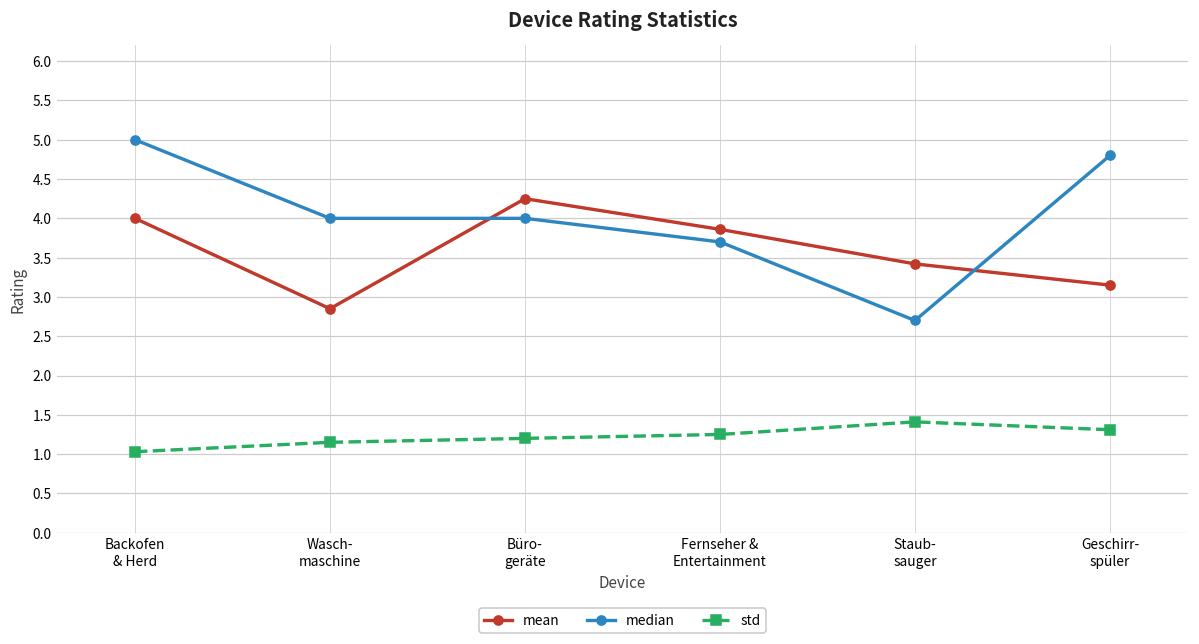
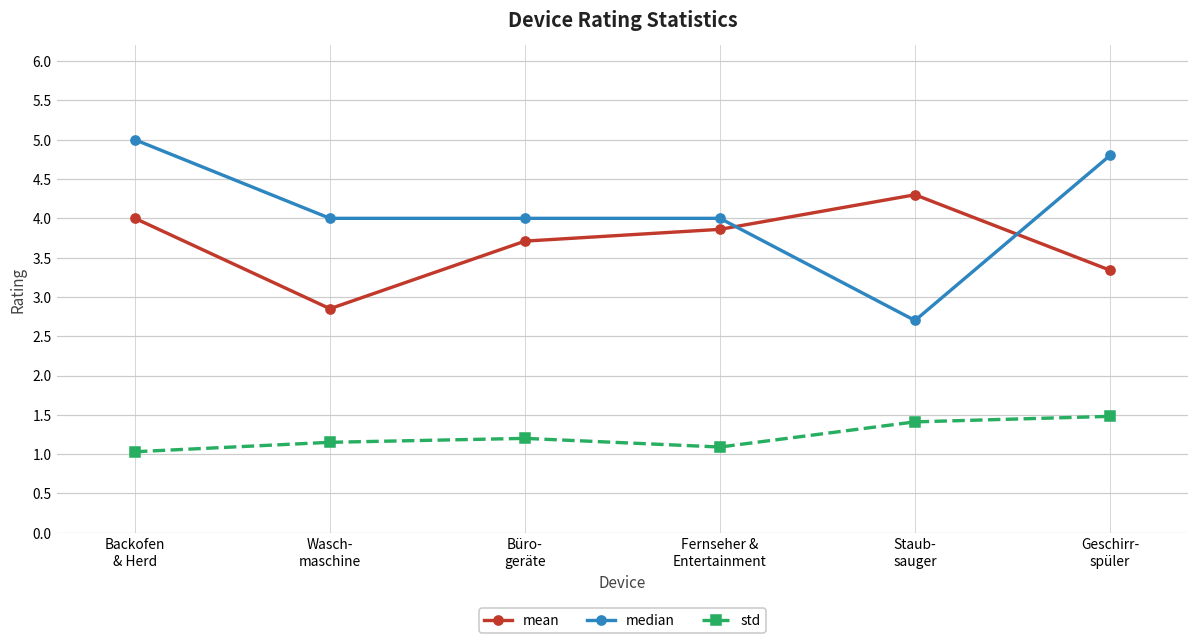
mean, Büro- geräte: 4.3 -> 3.7
median, Fernseher & Entertainment: 3.7 -> 4.0
std, Fernseher & Entertainment: 1.3 -> 1.1
mean, Staub- sauger: 3.4 -> 4.3
mean, Geschirr- spüler: 3.2 -> 3.3
std, Geschirr- spüler: 1.3 -> 1.5
